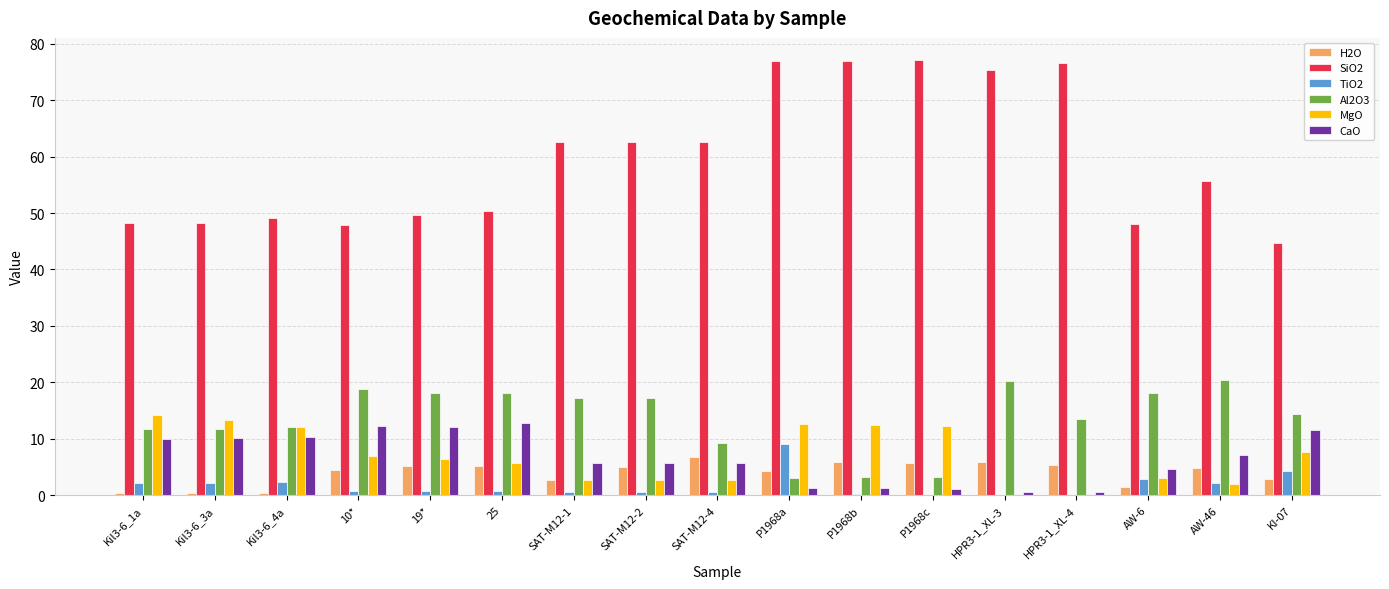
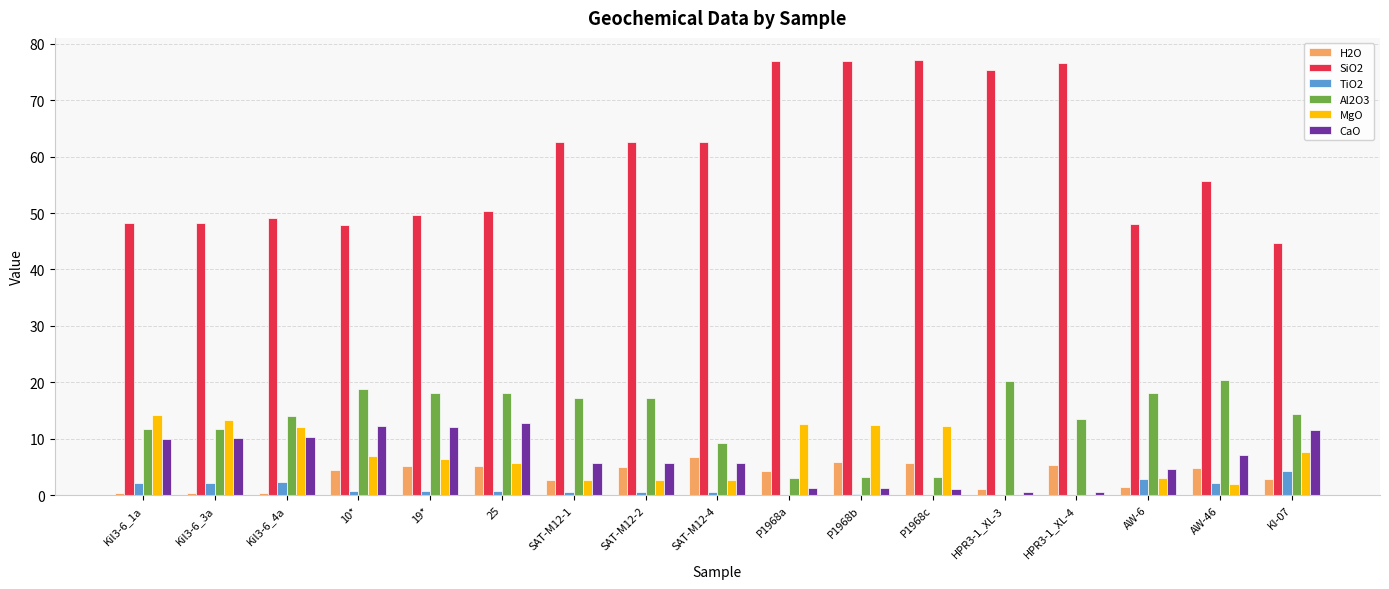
Al2O3, Kil3-6_4a: 12 -> 14
TiO2, P1968a: 9 -> 0
H2O, HPR3-1_XL-3: 6 -> 1
